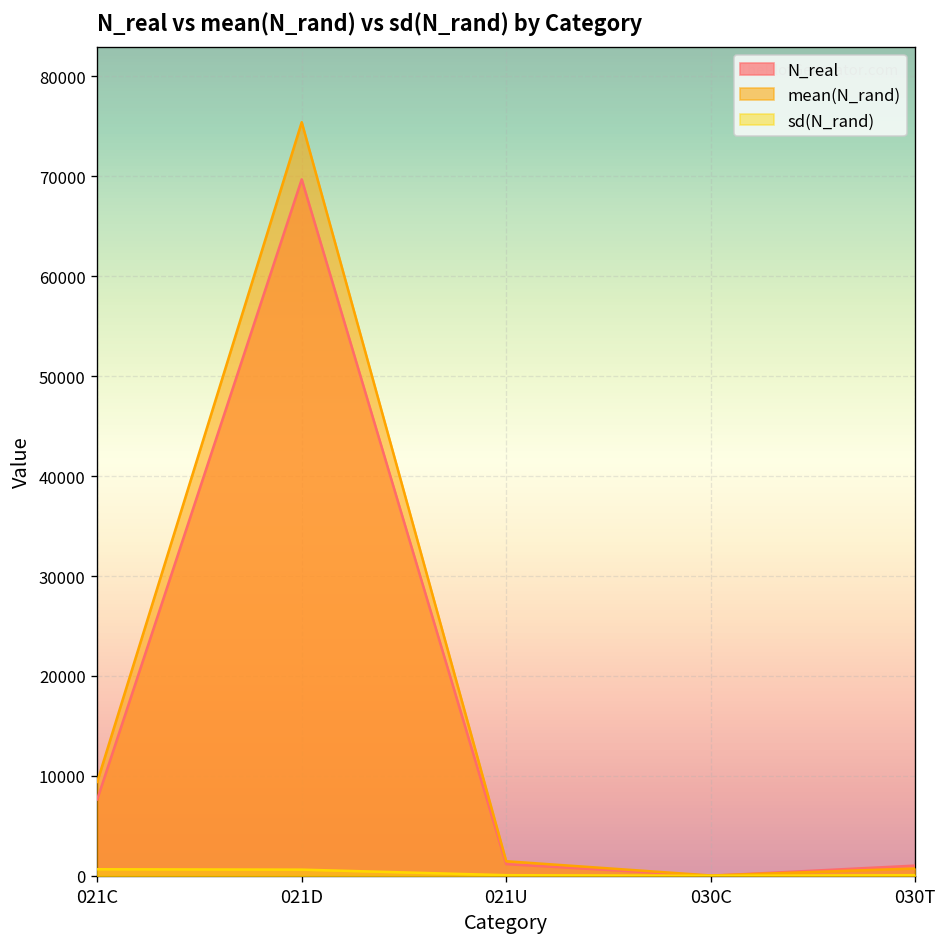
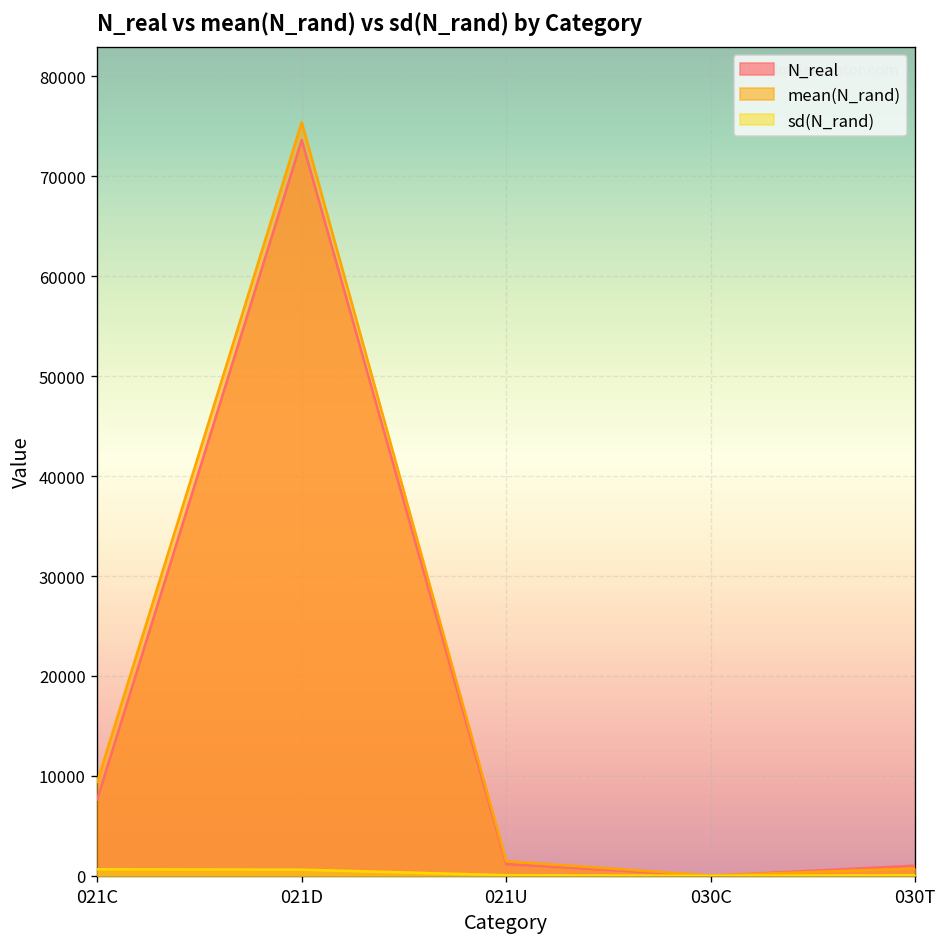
N_real, 021D: 70000 -> 74000
